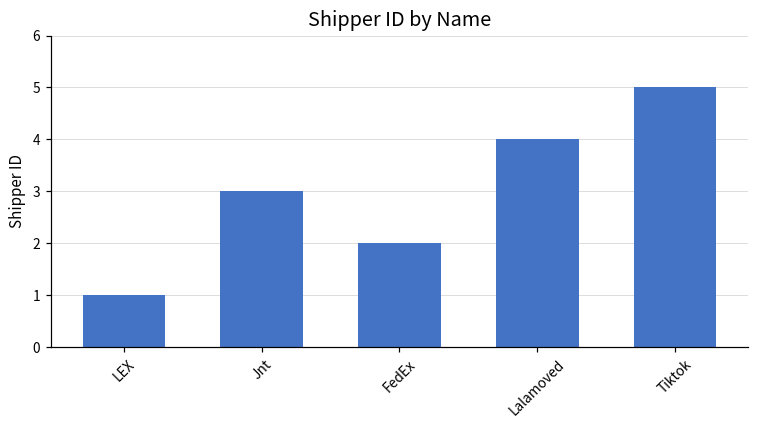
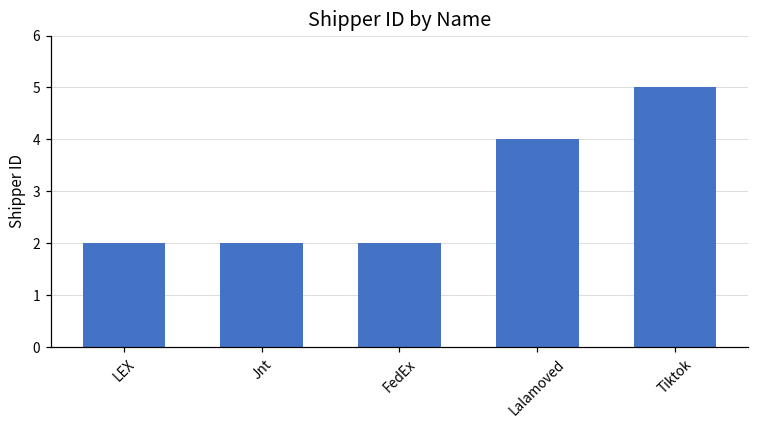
LEX: 1 -> 2
Jnt: 3 -> 2
